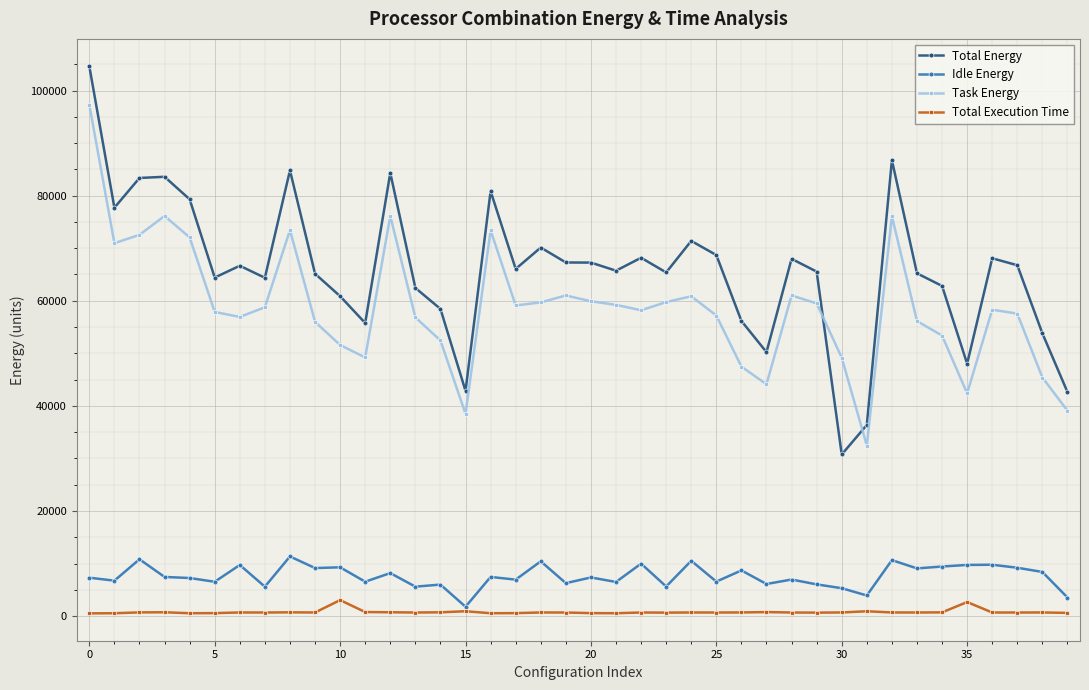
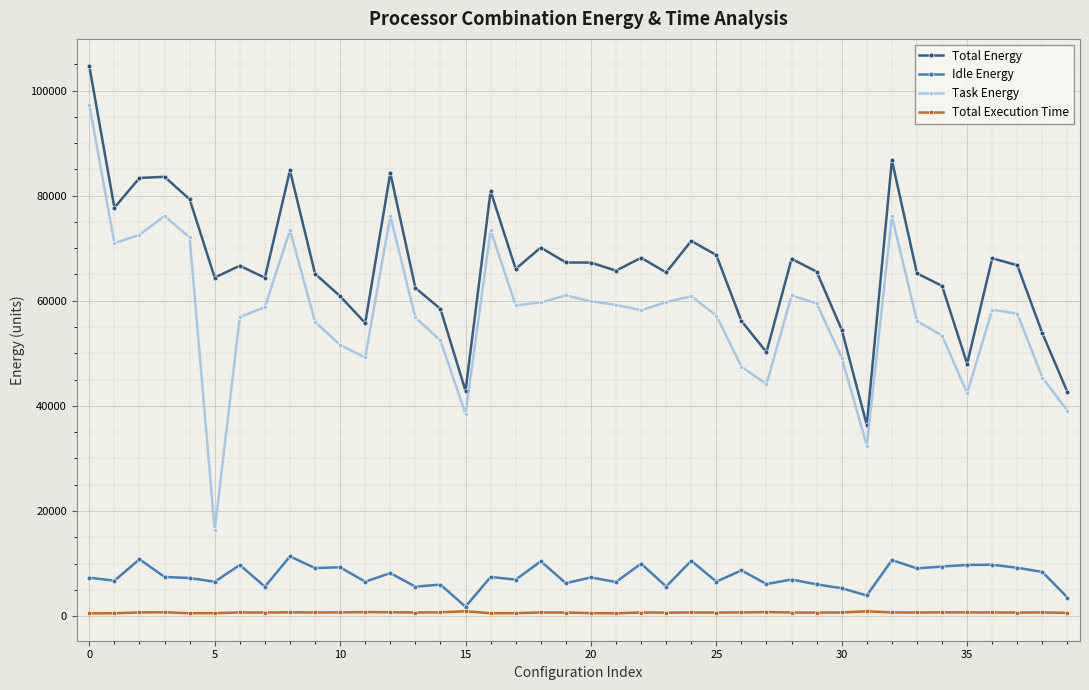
Task Energy, 5: 58000 -> 16000
Total Execution Time, 10: 3000 -> 1000
Total Energy, 30: 31000 -> 54000
Total Execution Time, 35: 3000 -> 1000
